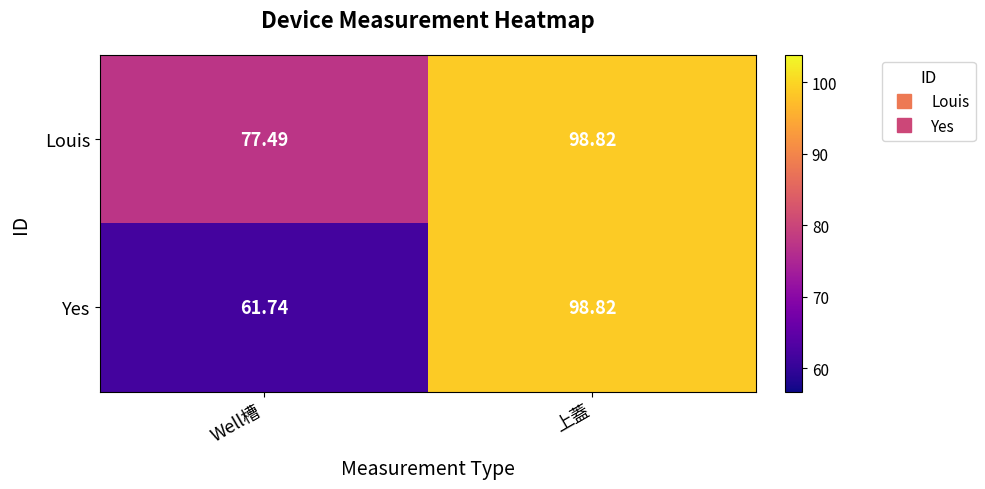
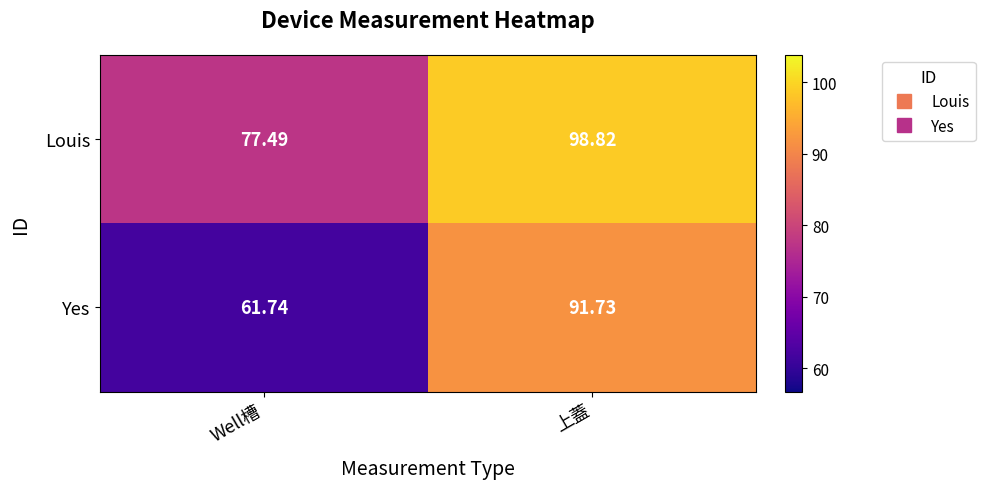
Yes, 上蓋: 98.82 -> 91.73
